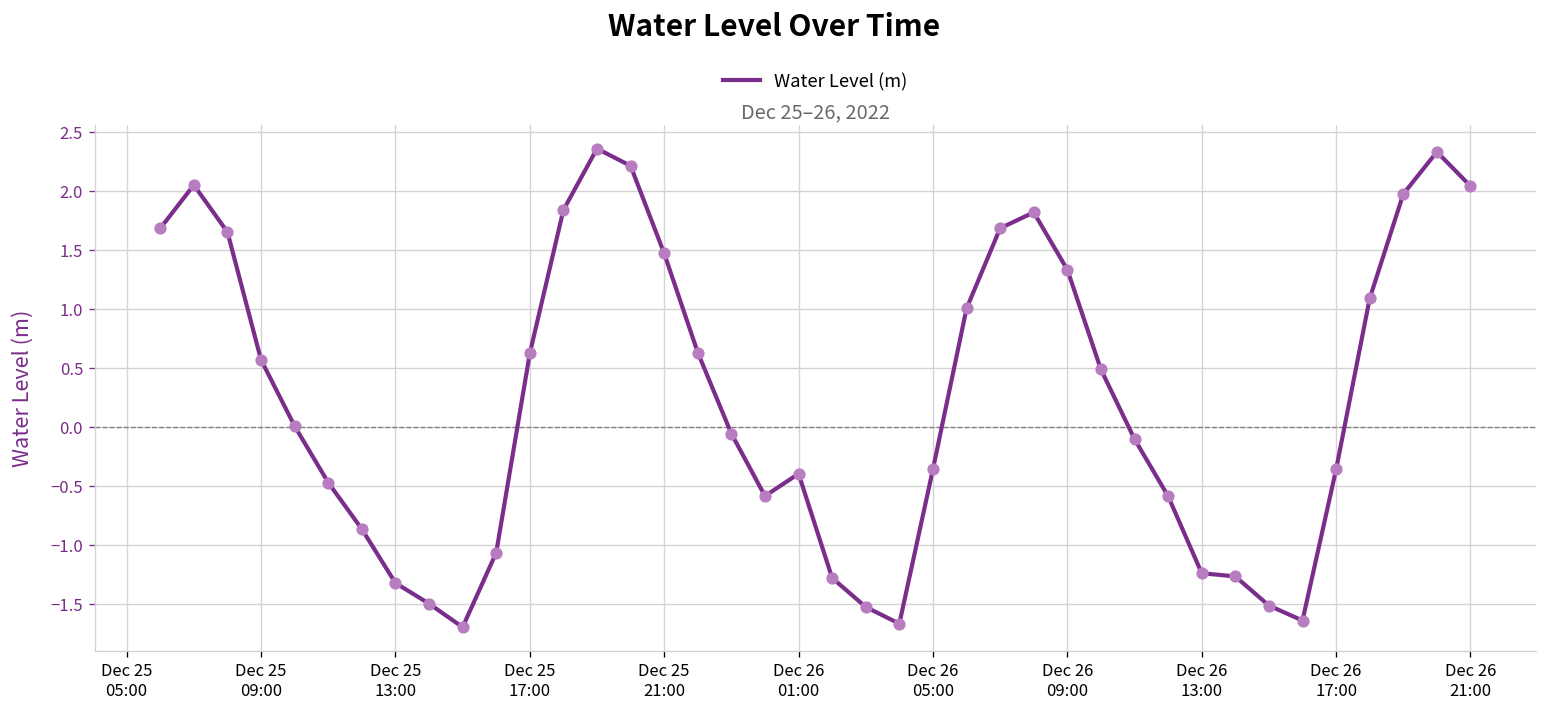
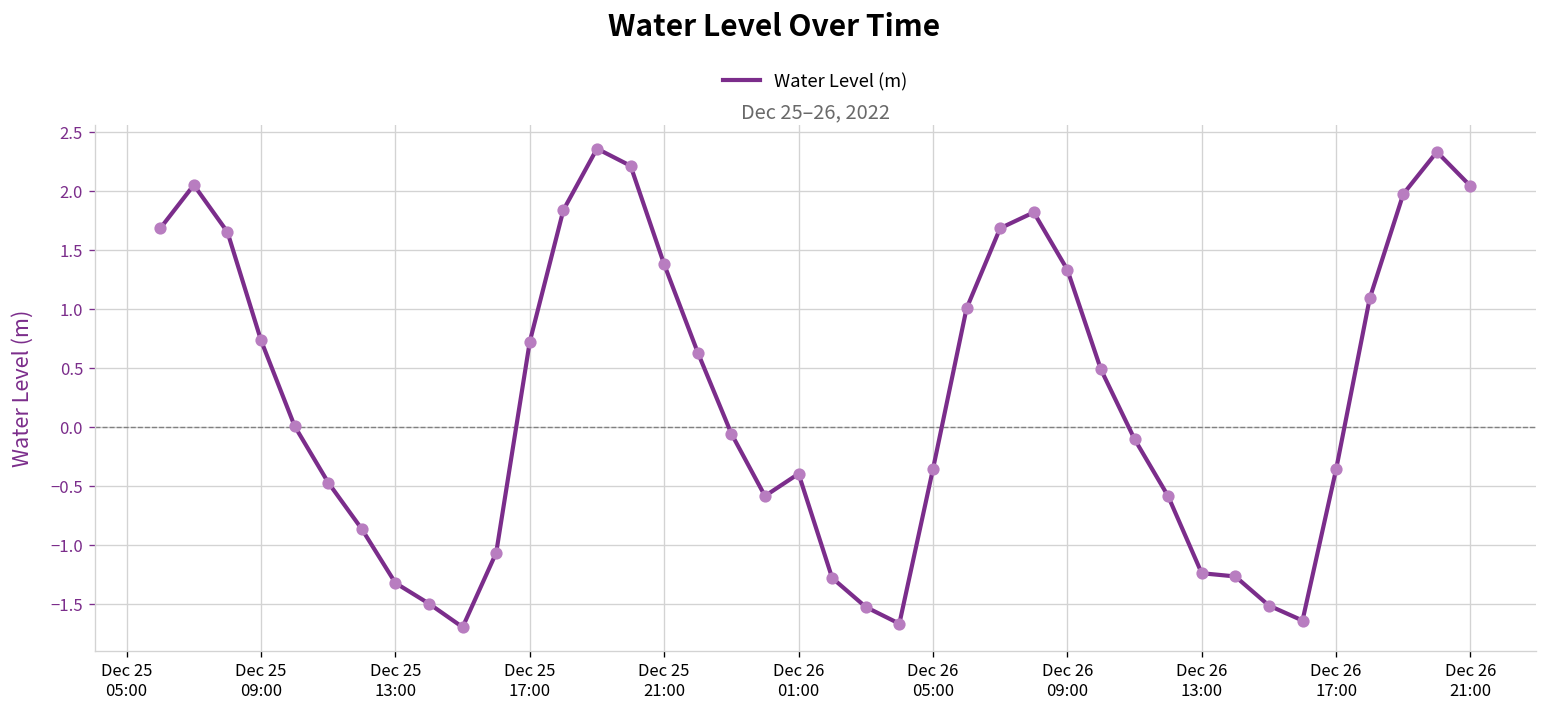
Dec 25 09:00: 0.6 -> 0.7
Dec 25 17:00: 0.6 -> 0.7
Dec 25 21:00: 1.5 -> 1.4
